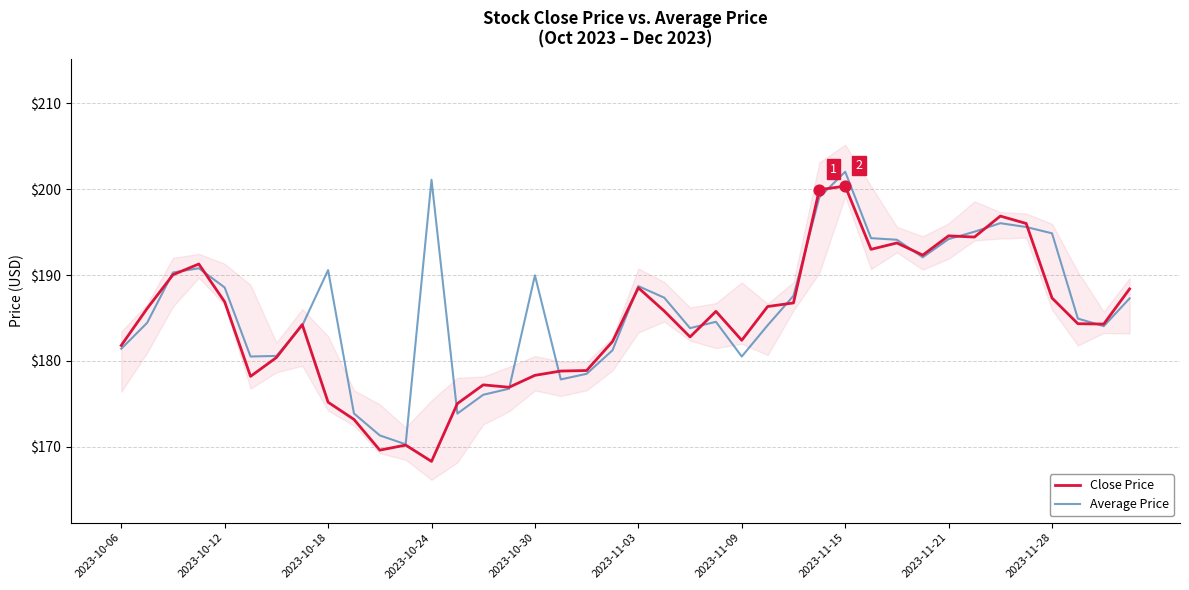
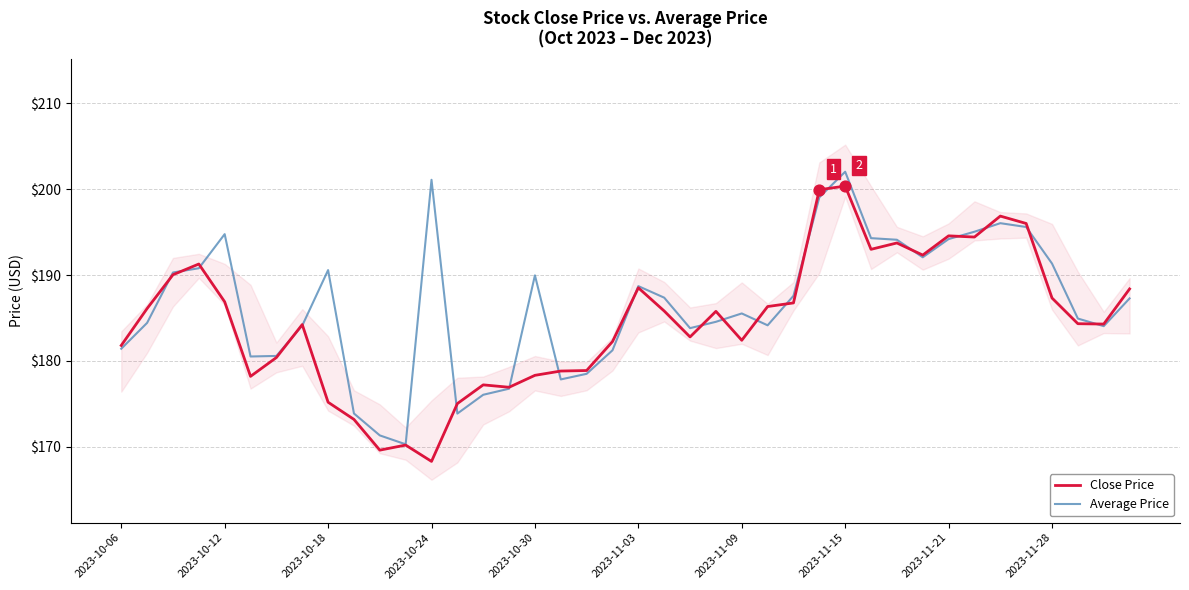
Average Price, 2023-10-12: $189 -> $195
Average Price, 2023-11-09: $181 -> $186
Average Price, 2023-11-28: $195 -> $191
